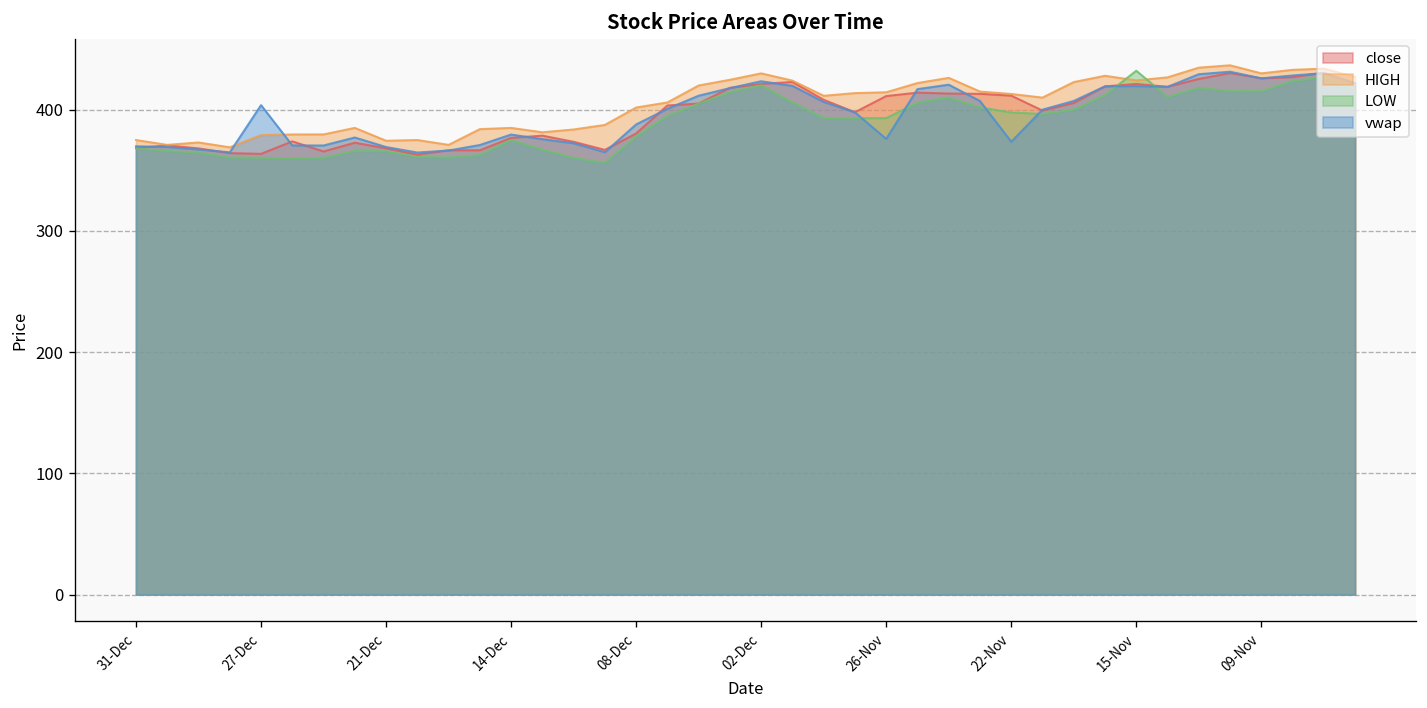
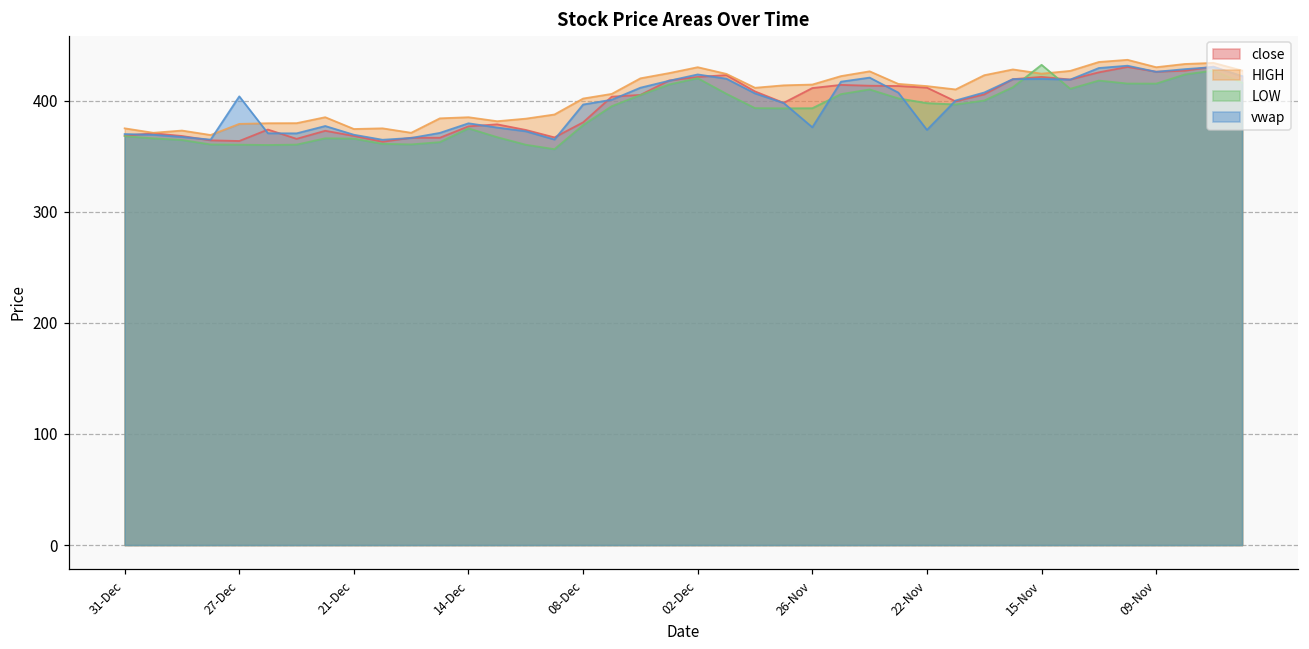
vwap, 08-Dec: 388 -> 396
